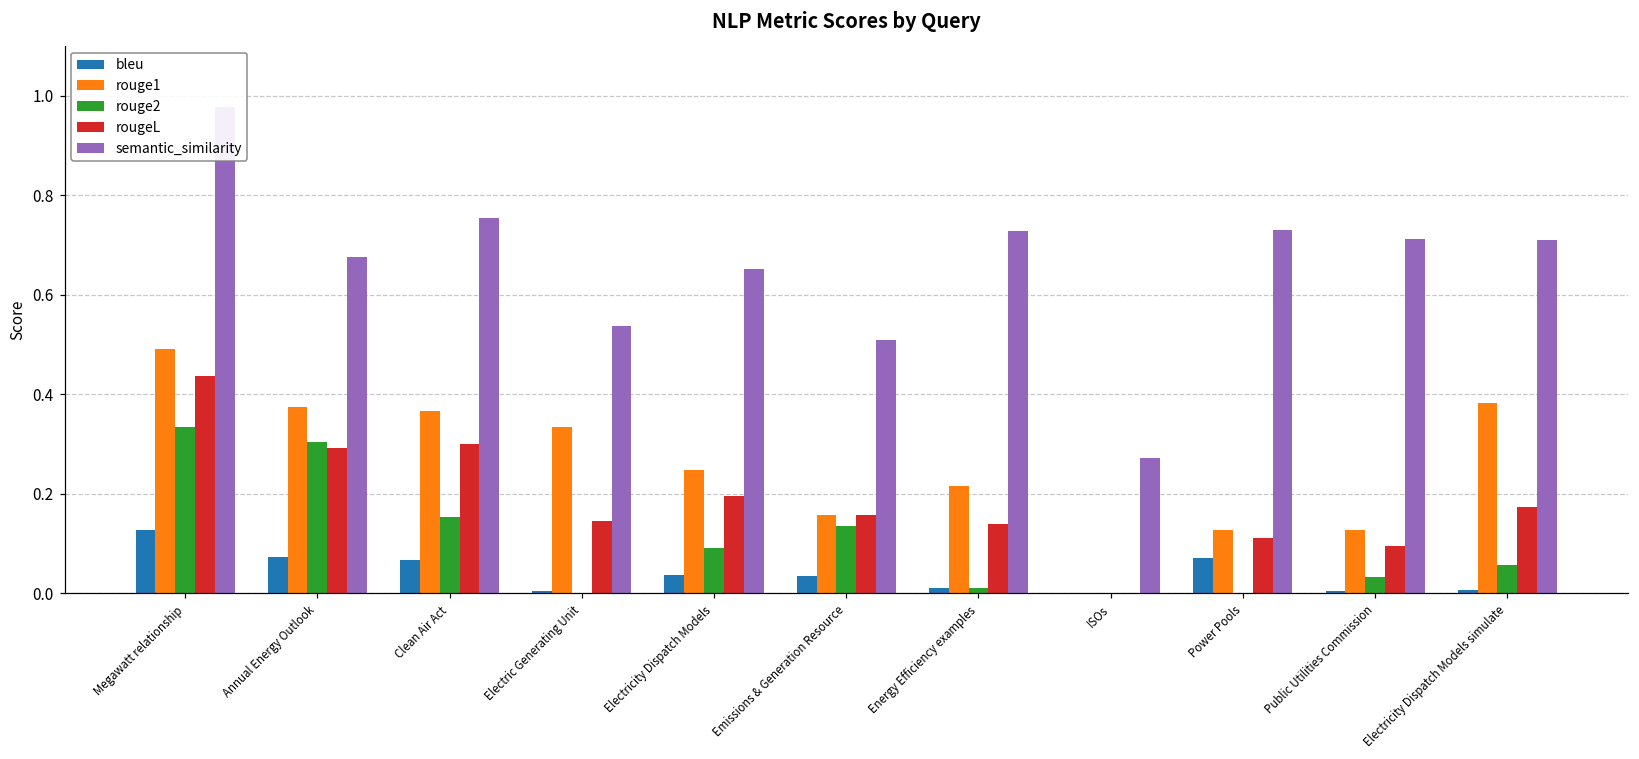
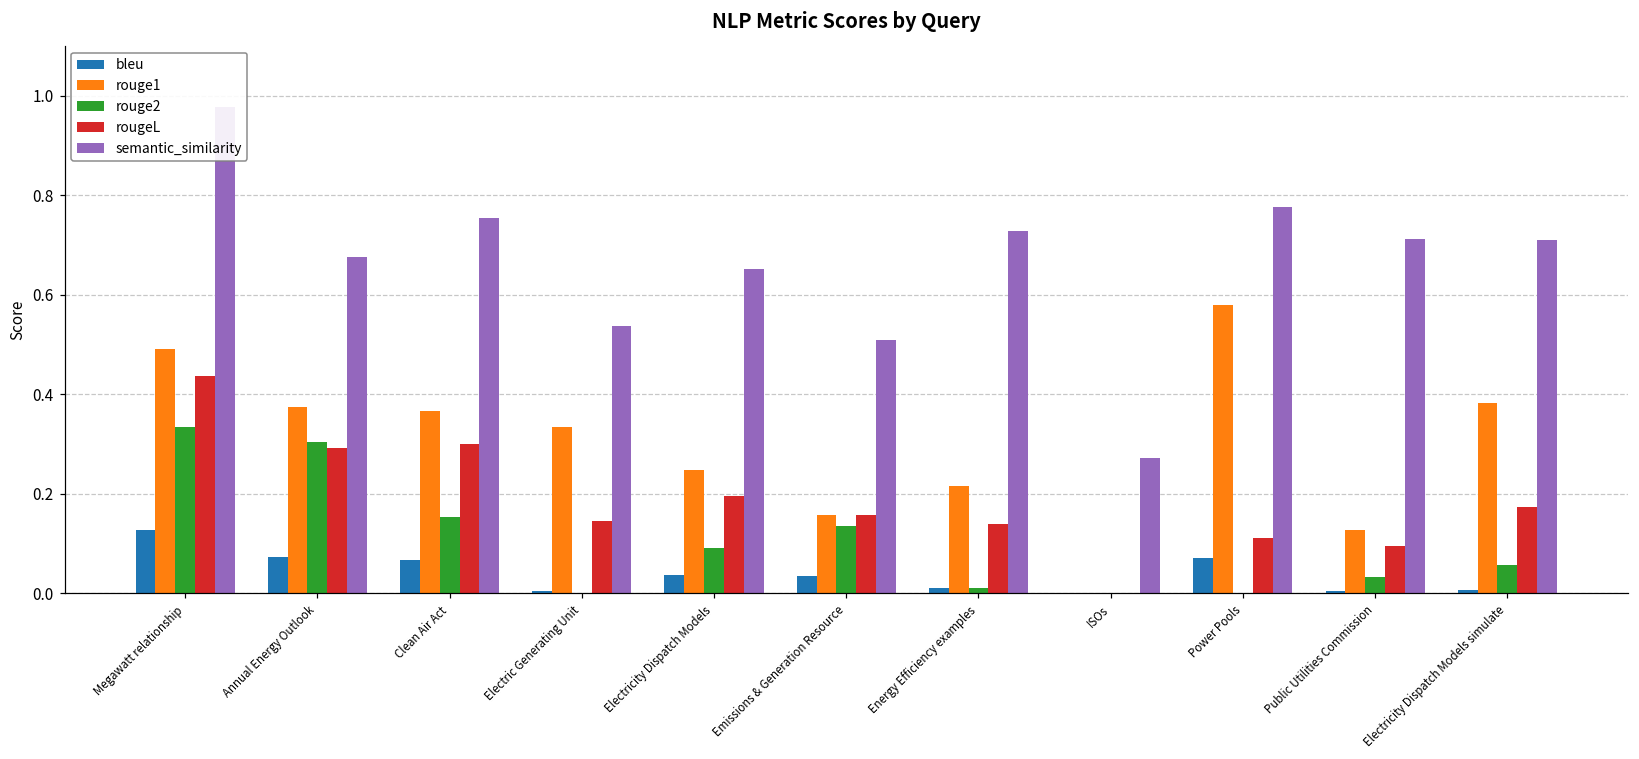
rouge1, Power Pools: 0.13 -> 0.58
semantic_similarity, Power Pools: 0.73 -> 0.78
